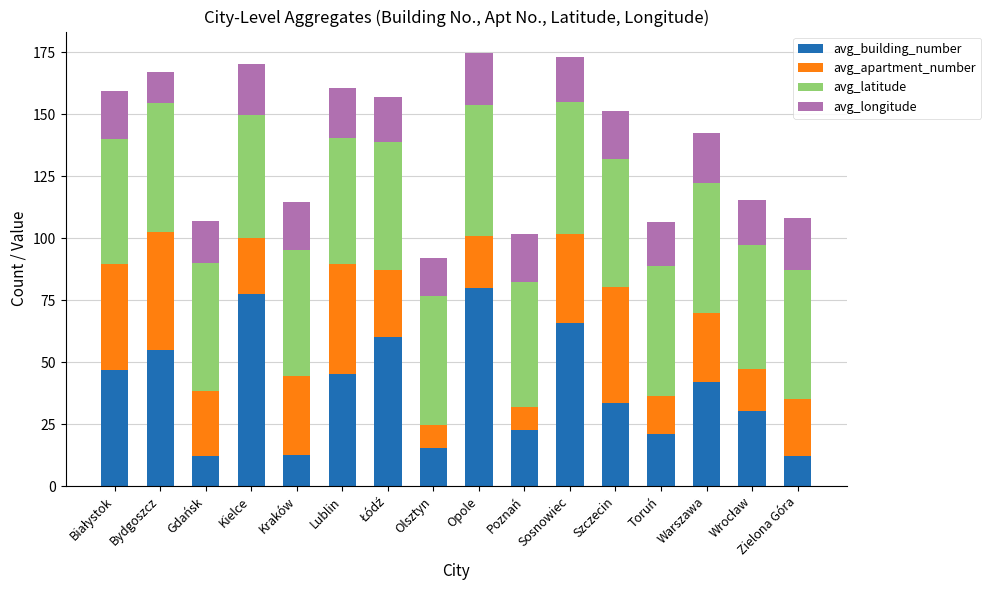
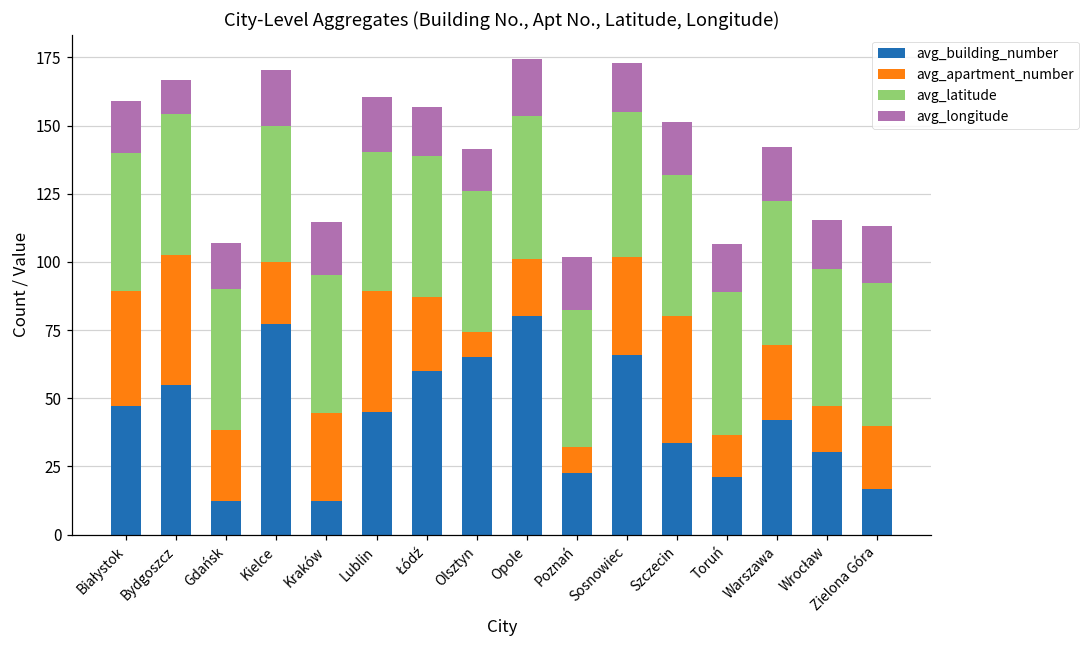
avg_building_number, Olsztyn: 16 -> 65
avg_building_number, Zielona Góra: 12 -> 17
